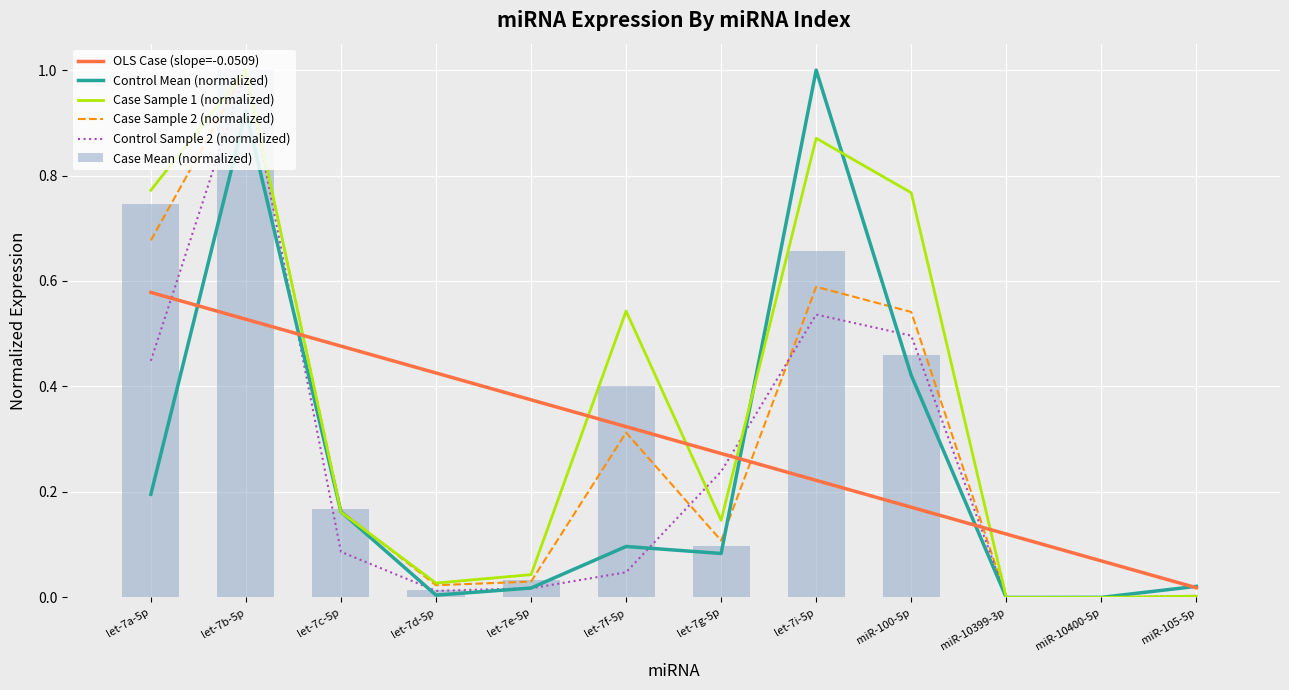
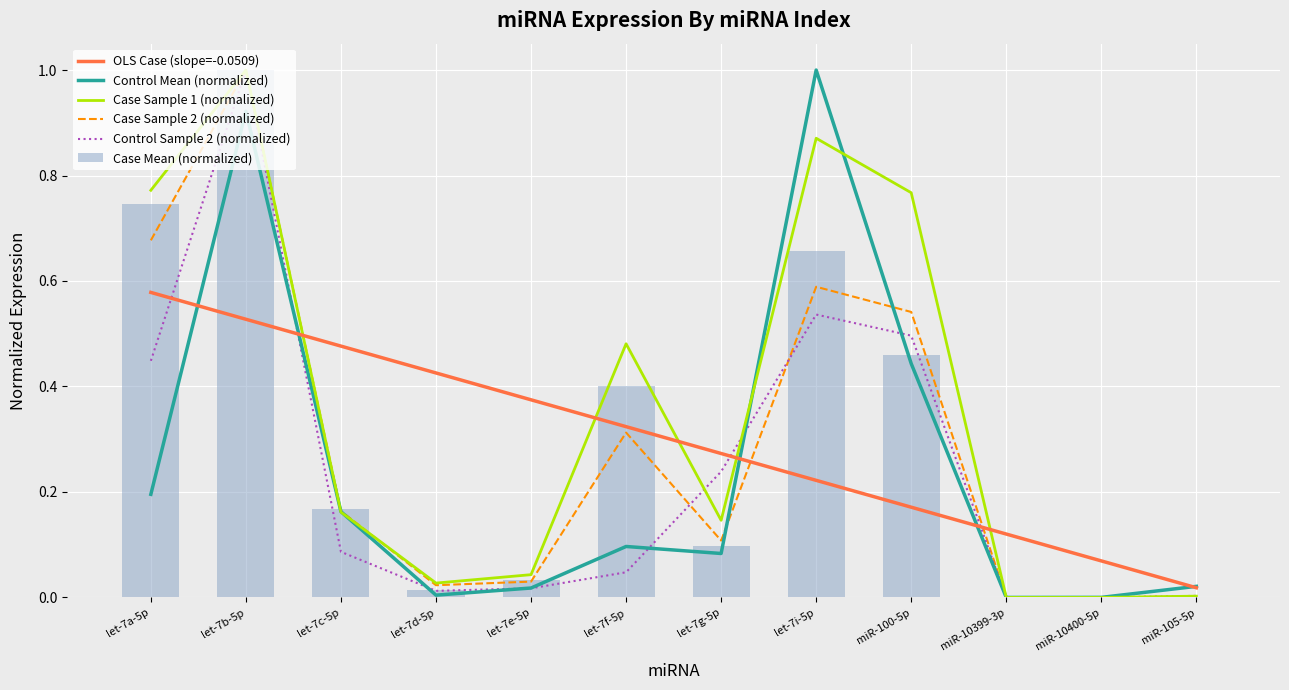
Case Sample 1 (normalized), let-7f-5p: 0.54 -> 0.48
Control Mean (normalized), miR-100-5p: 0.42 -> 0.44
